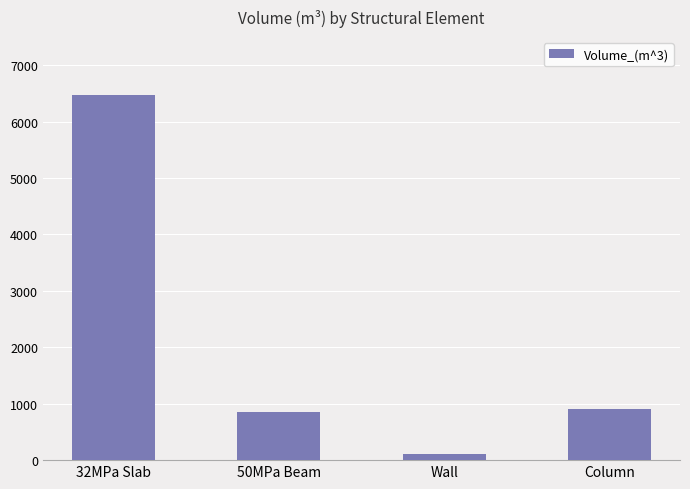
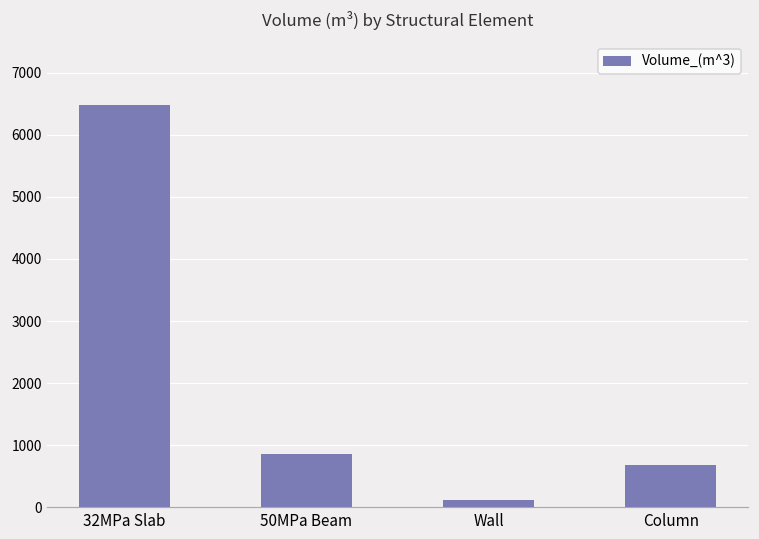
Column: 900 -> 700
